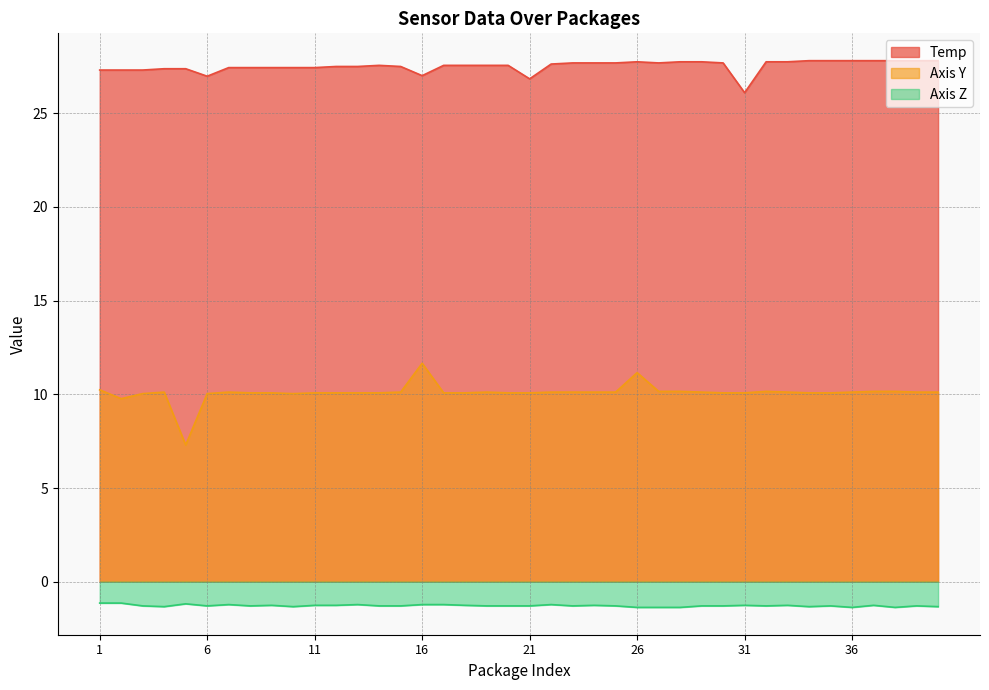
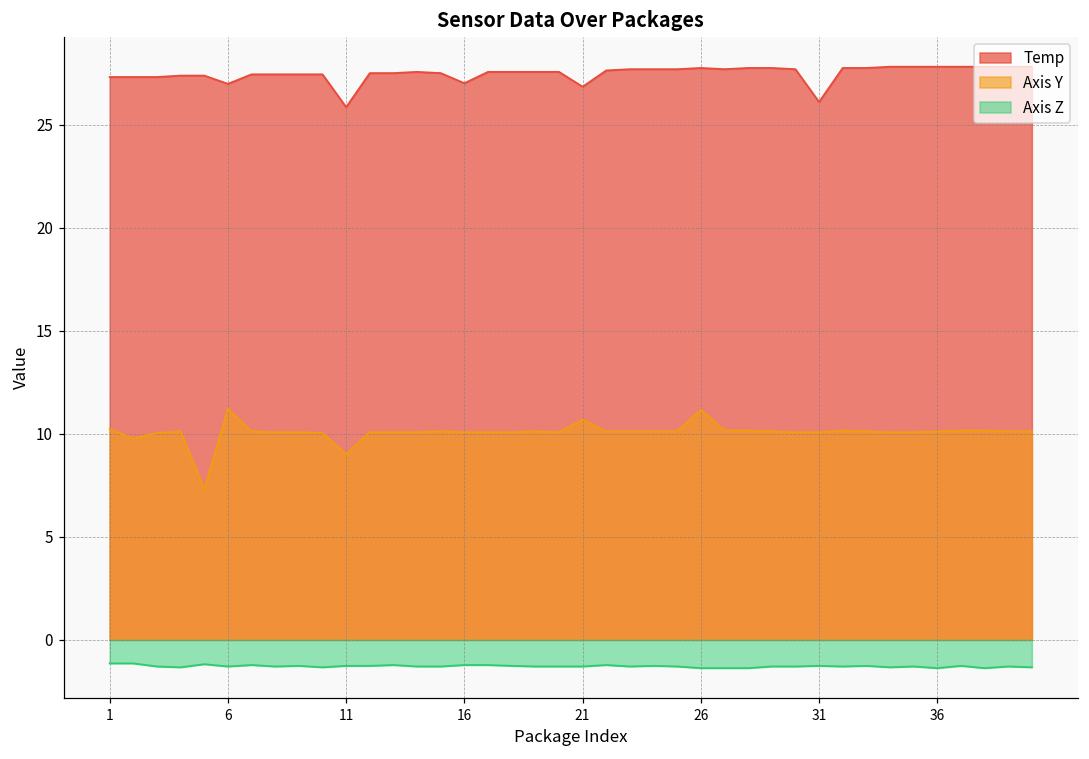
Axis Y, 6: 10.0 -> 11.2
Temp, 11: 27.4 -> 25.9
Axis Y, 11: 10.1 -> 9.0
Axis Y, 16: 11.7 -> 10.1
Axis Y, 21: 10.1 -> 10.7
